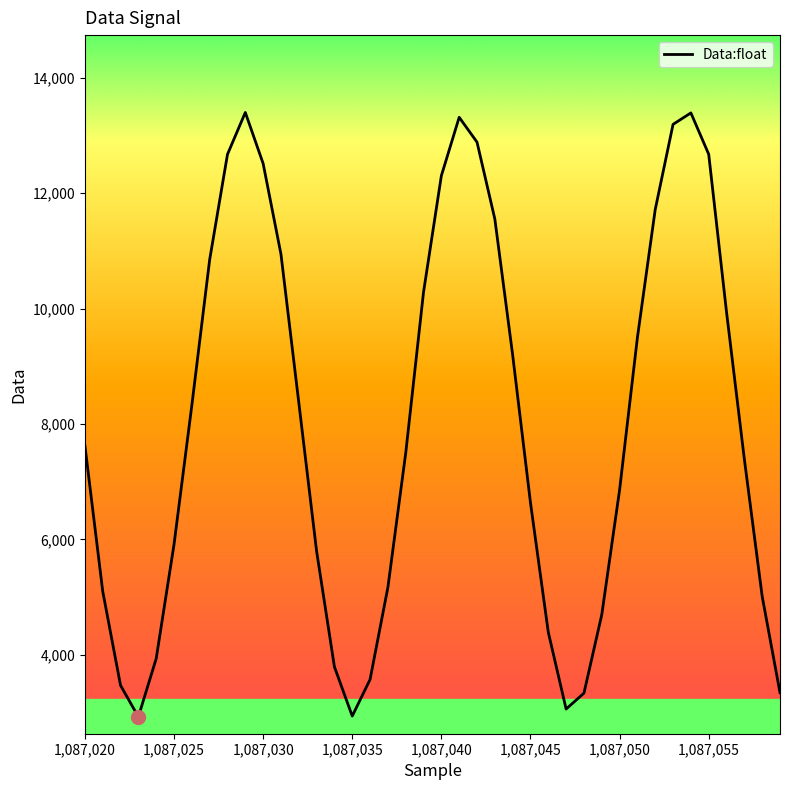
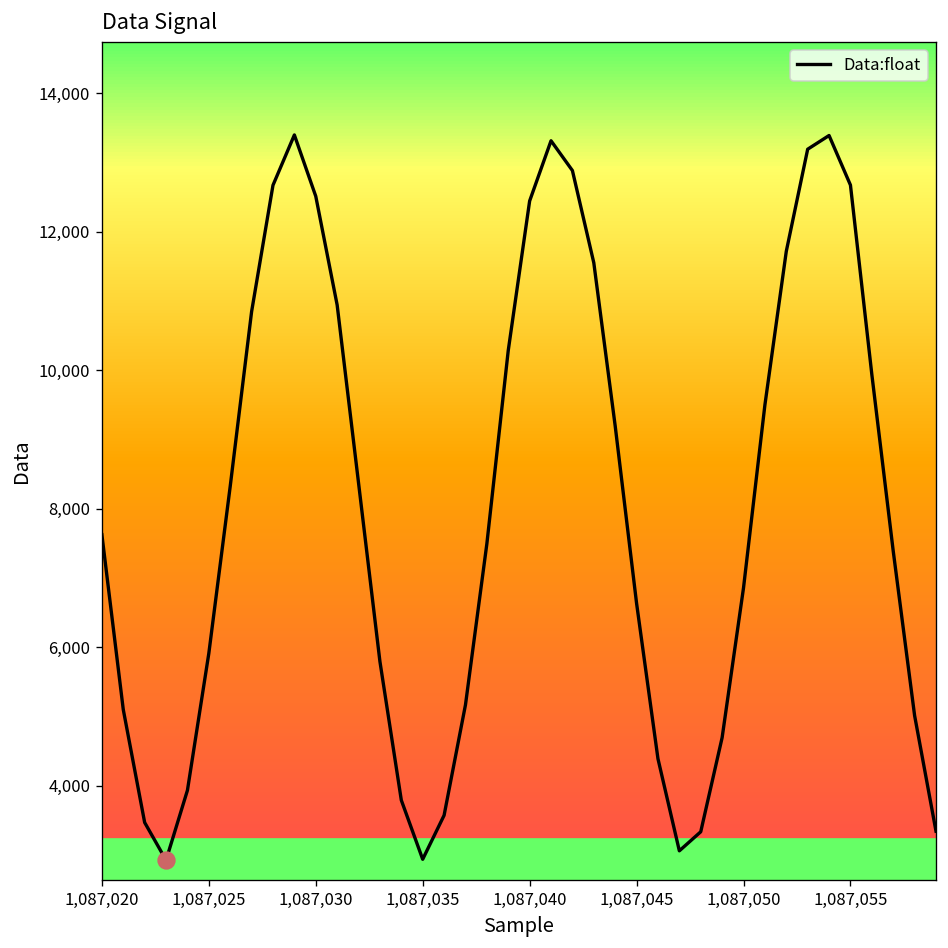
Data:float, 1,087,040: 12,300 -> 12,400
